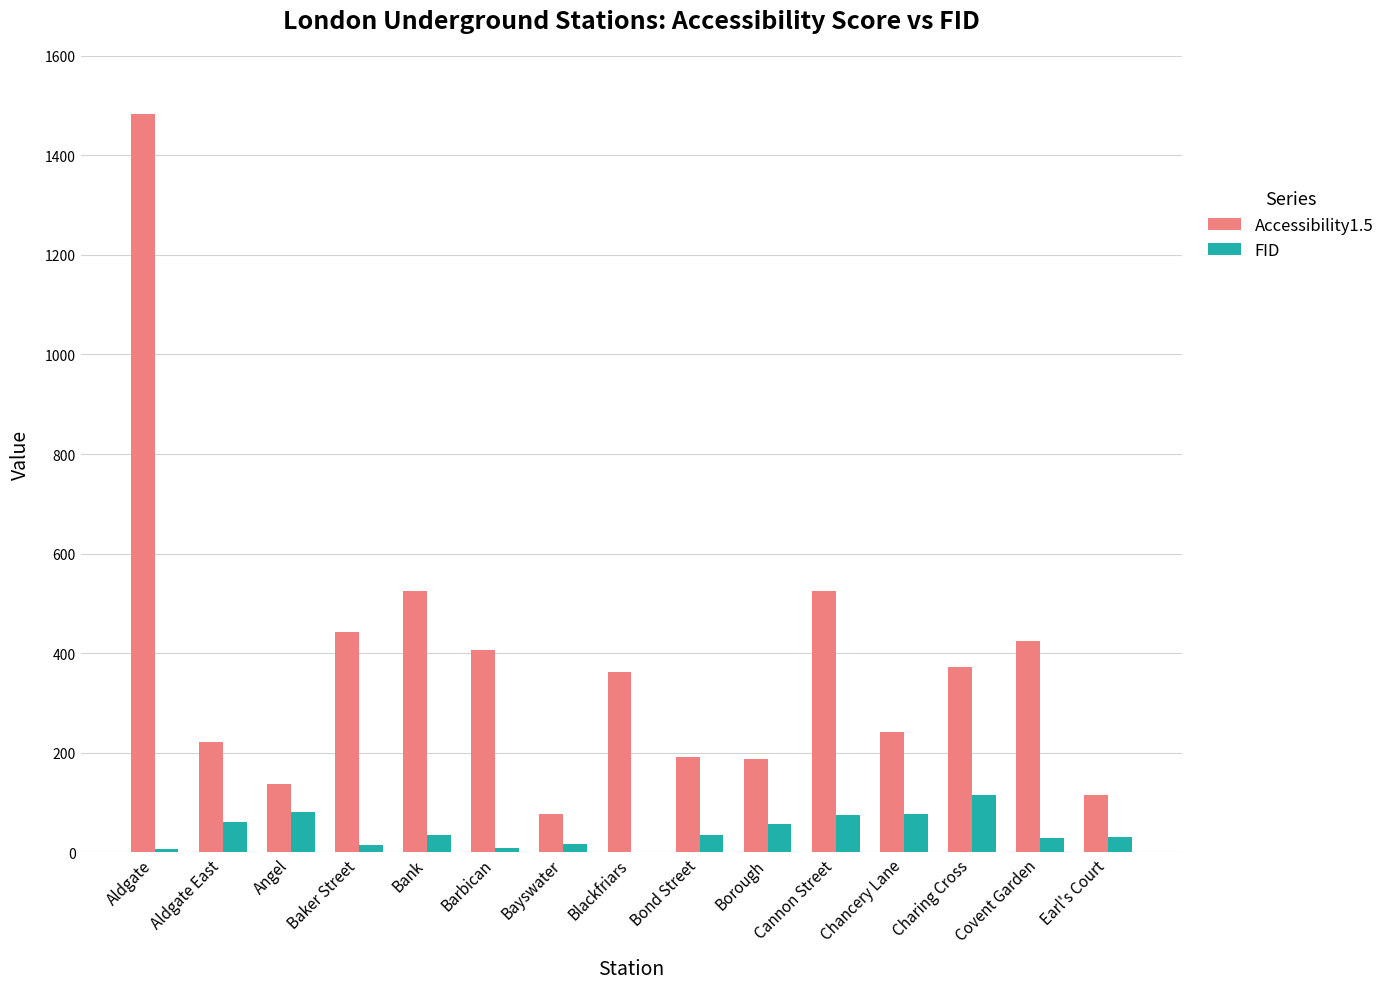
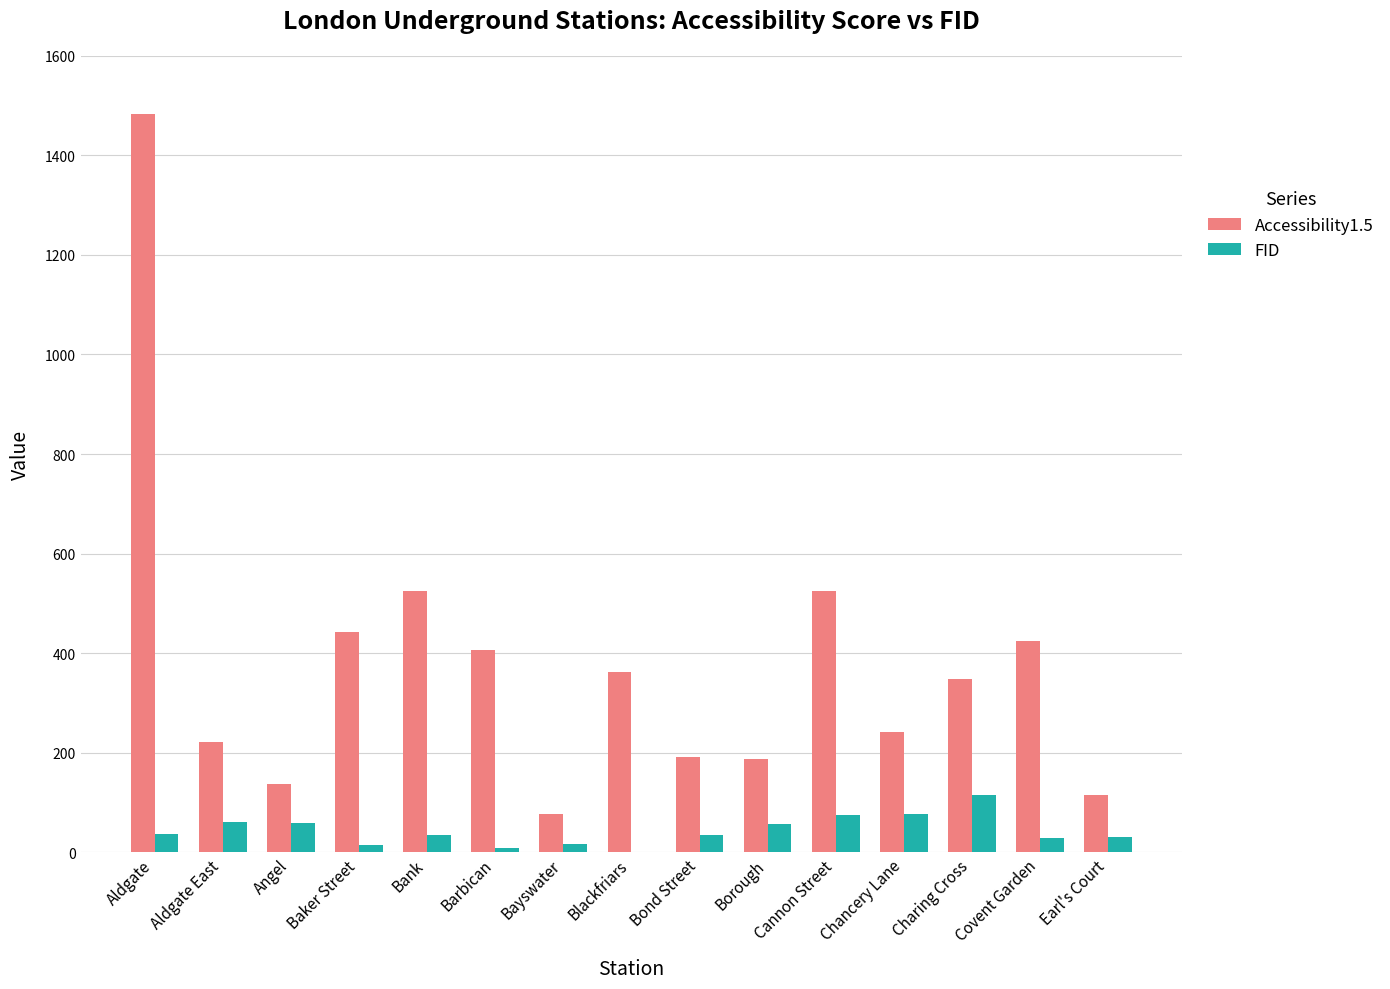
FID, Aldgate: 10 -> 40
FID, Angel: 80 -> 60
Accessibility1.5, Charing Cross: 370 -> 350
